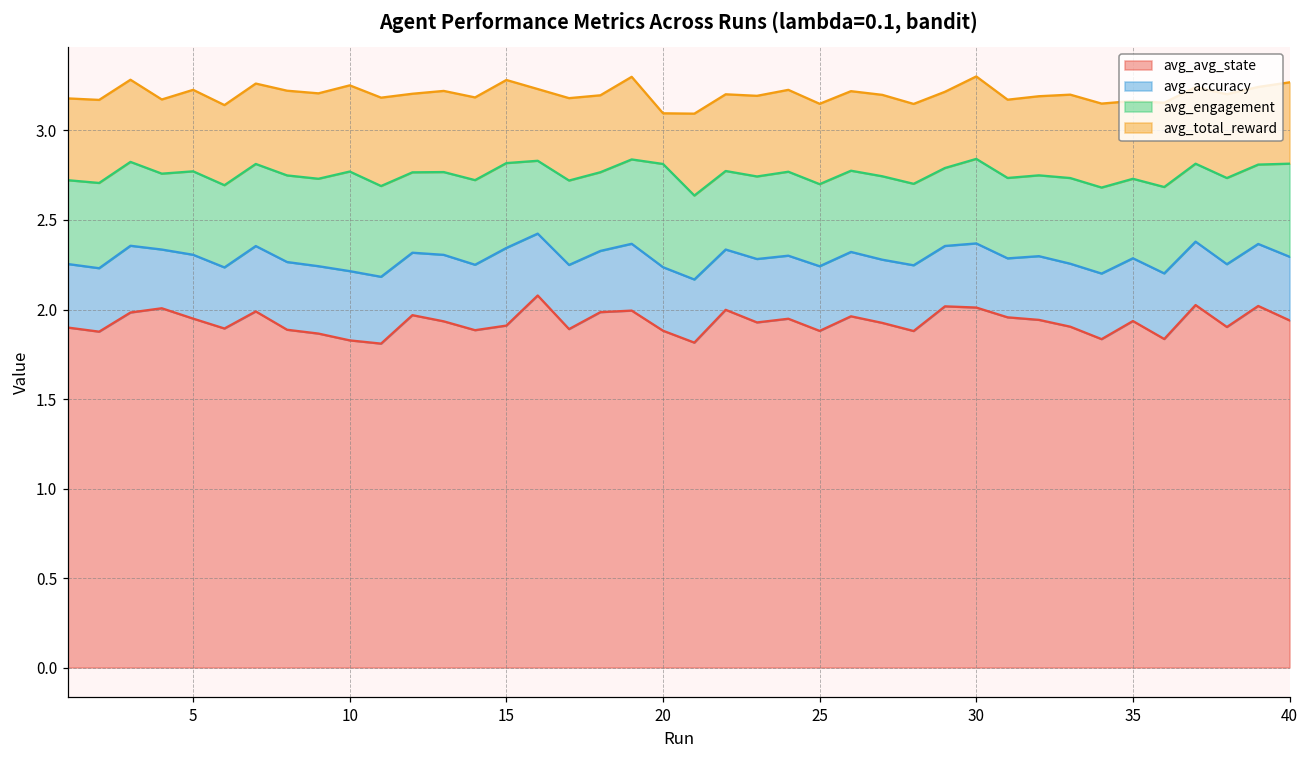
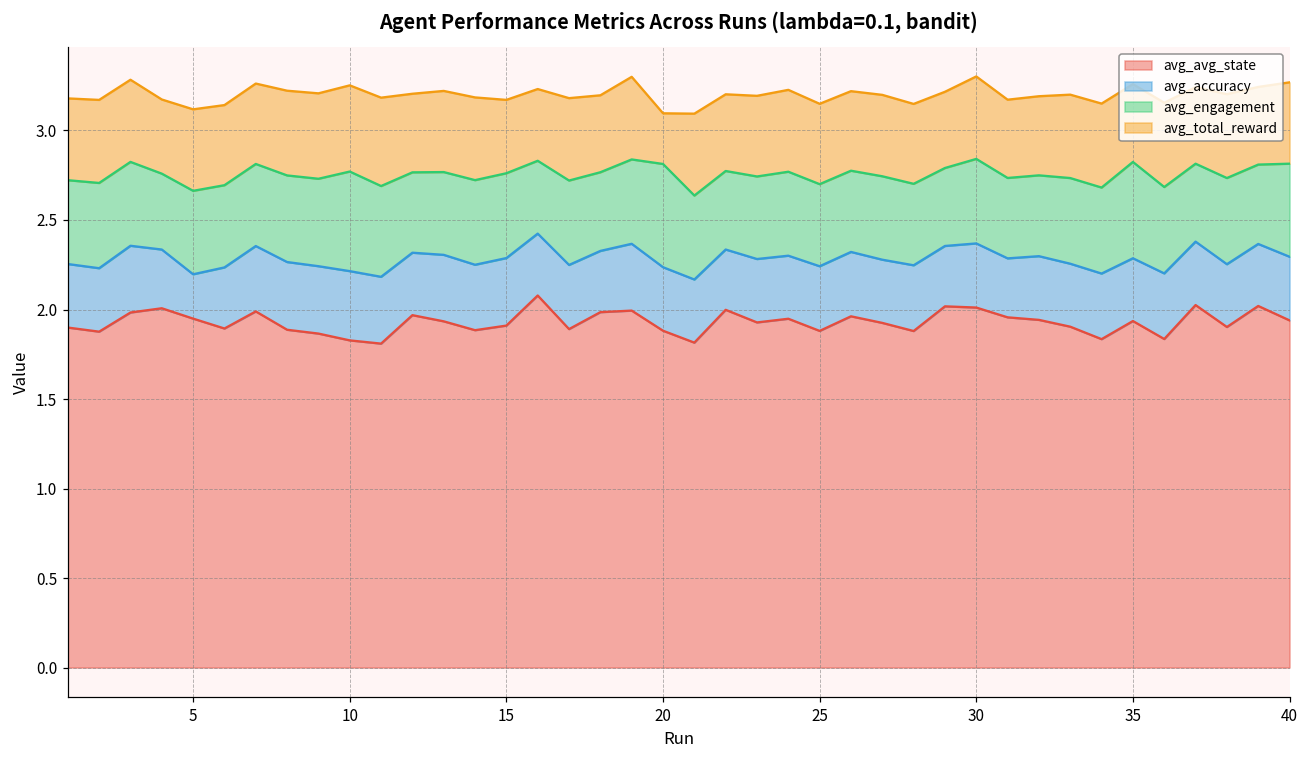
avg_accuracy, 5: 0.36 -> 0.25
avg_accuracy, 15: 0.43 -> 0.38
avg_total_reward, 15: 0.46 -> 0.41
avg_engagement, 35: 0.44 -> 0.54
